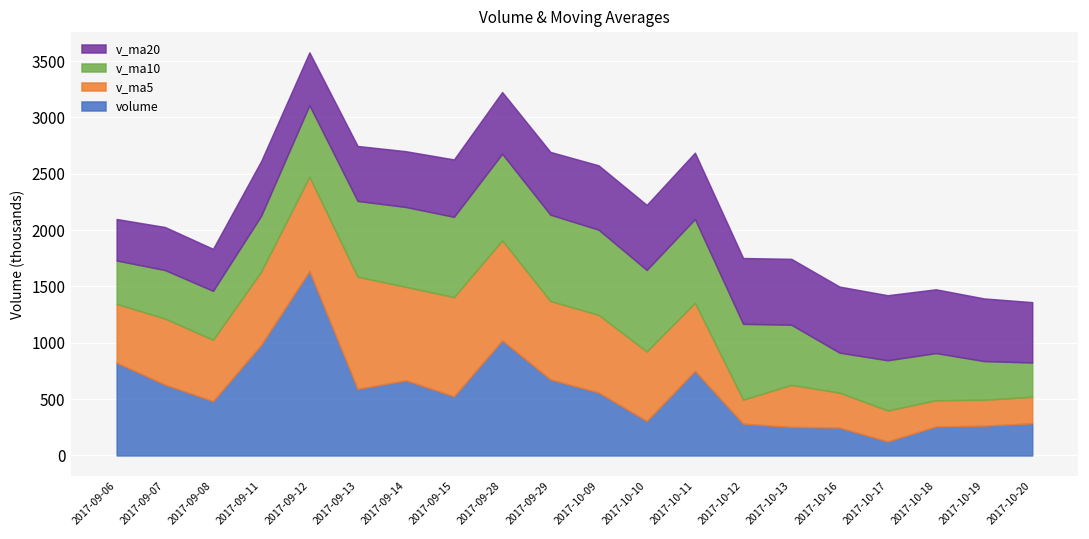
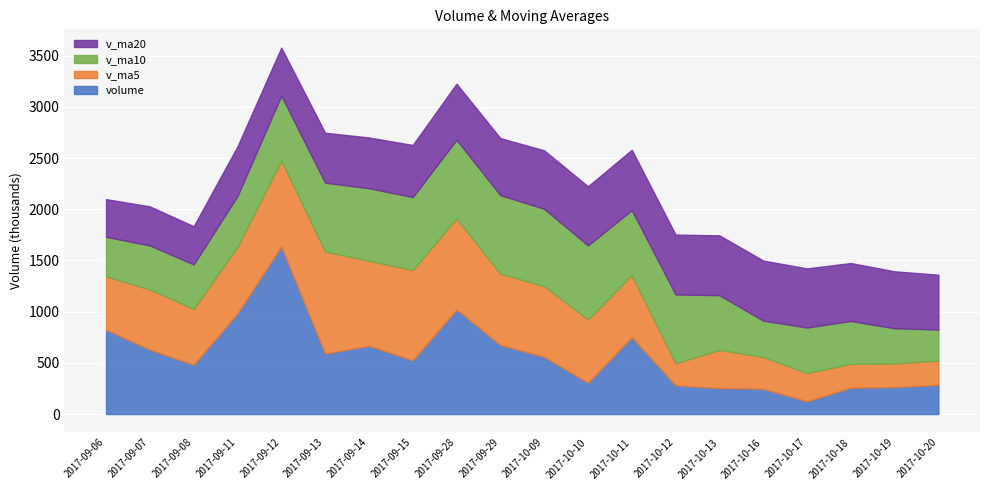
v_ma10, 2017-10-11: 740 -> 640
